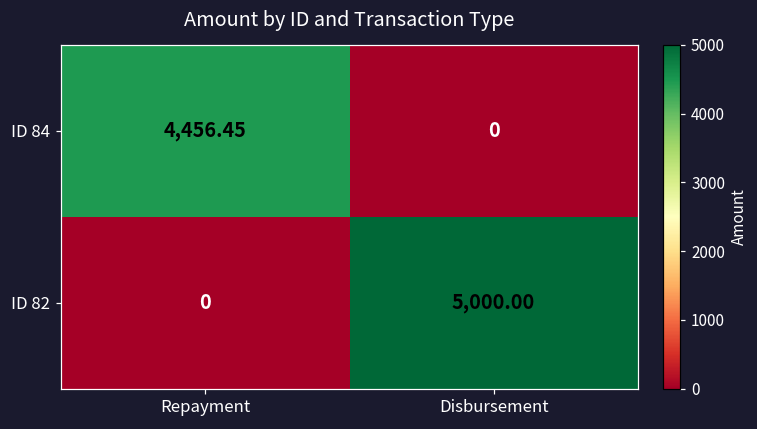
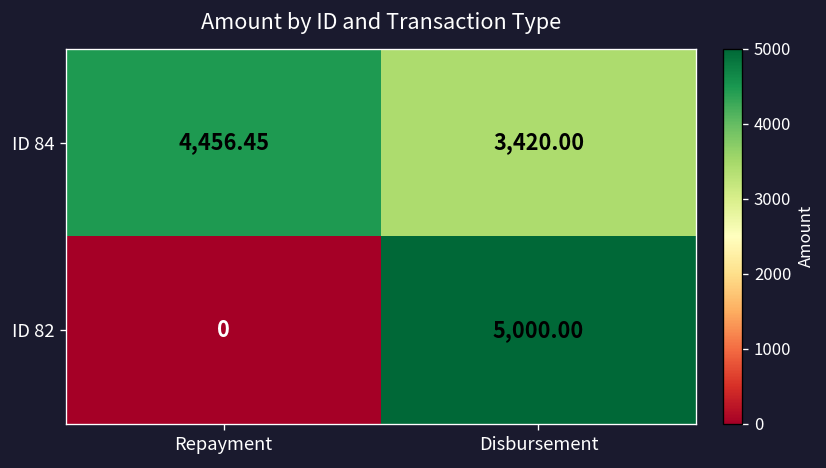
ID 84, Disbursement: 0 -> 3,420.00
